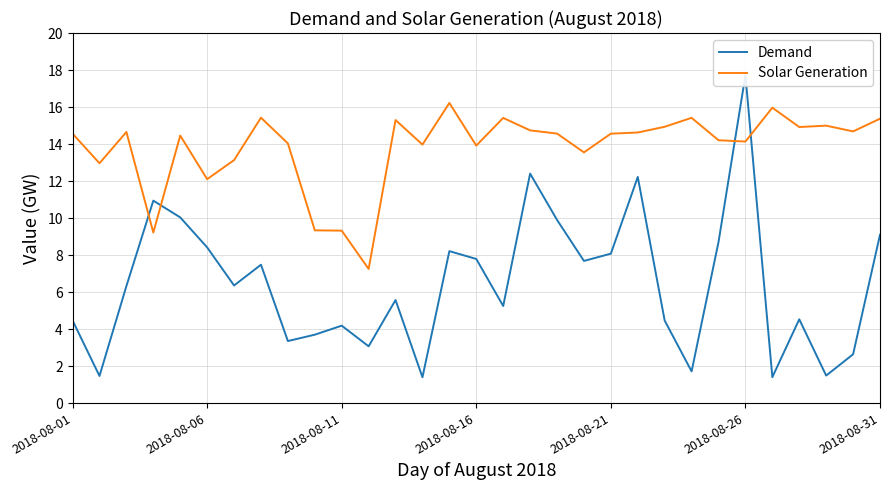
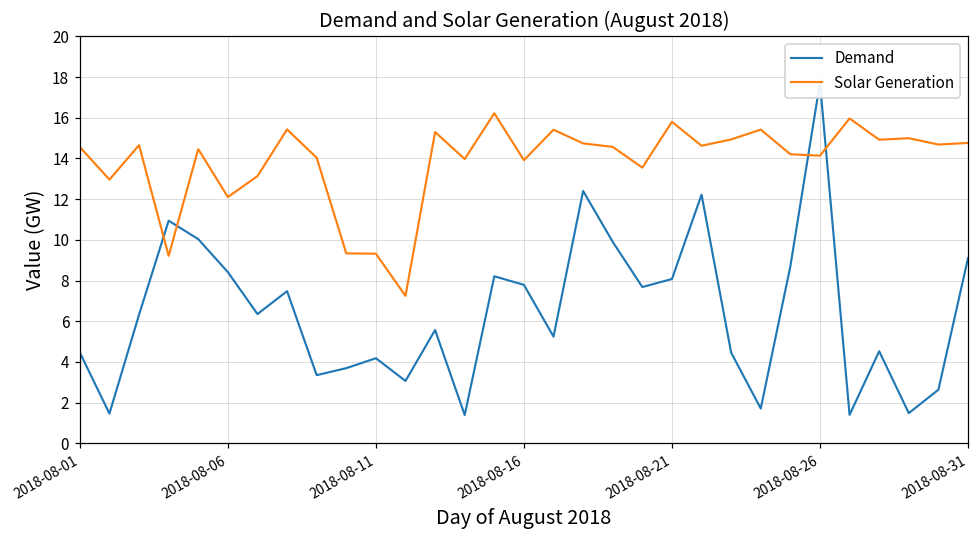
Solar Generation, 2018-08-21: 14.6 -> 15.8
Solar Generation, 2018-08-31: 15.4 -> 14.8
